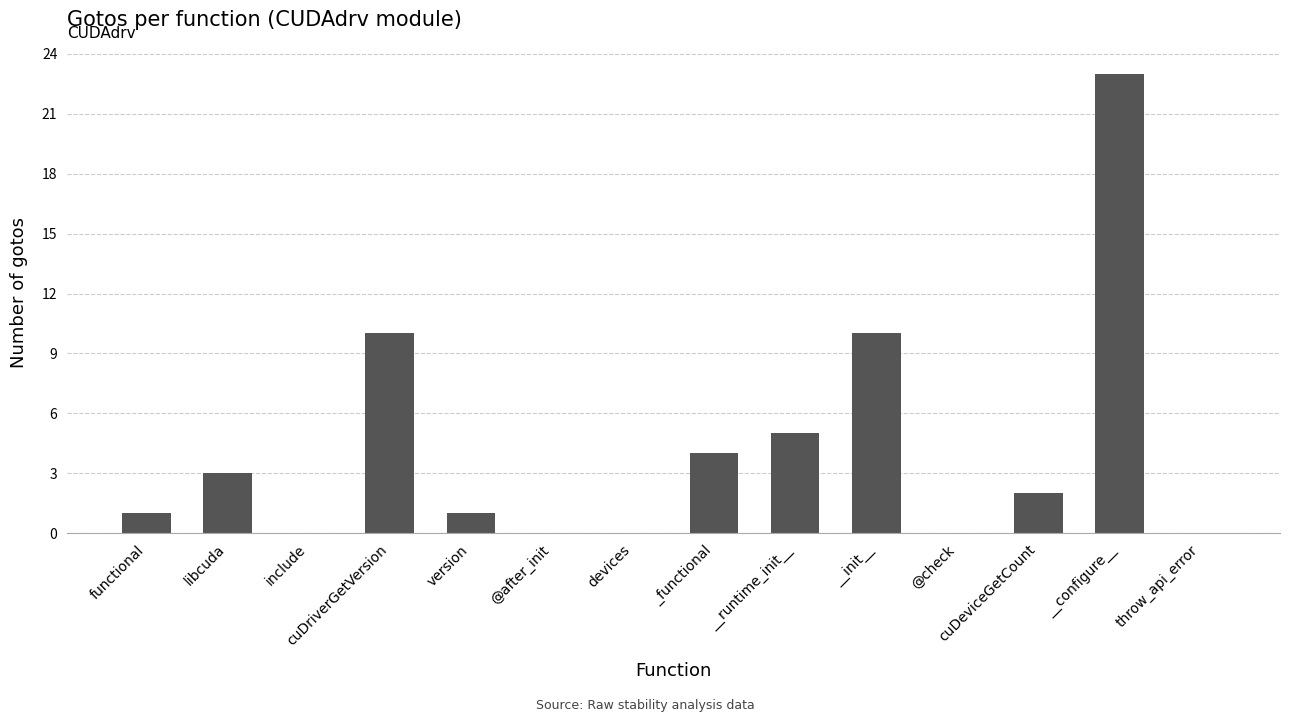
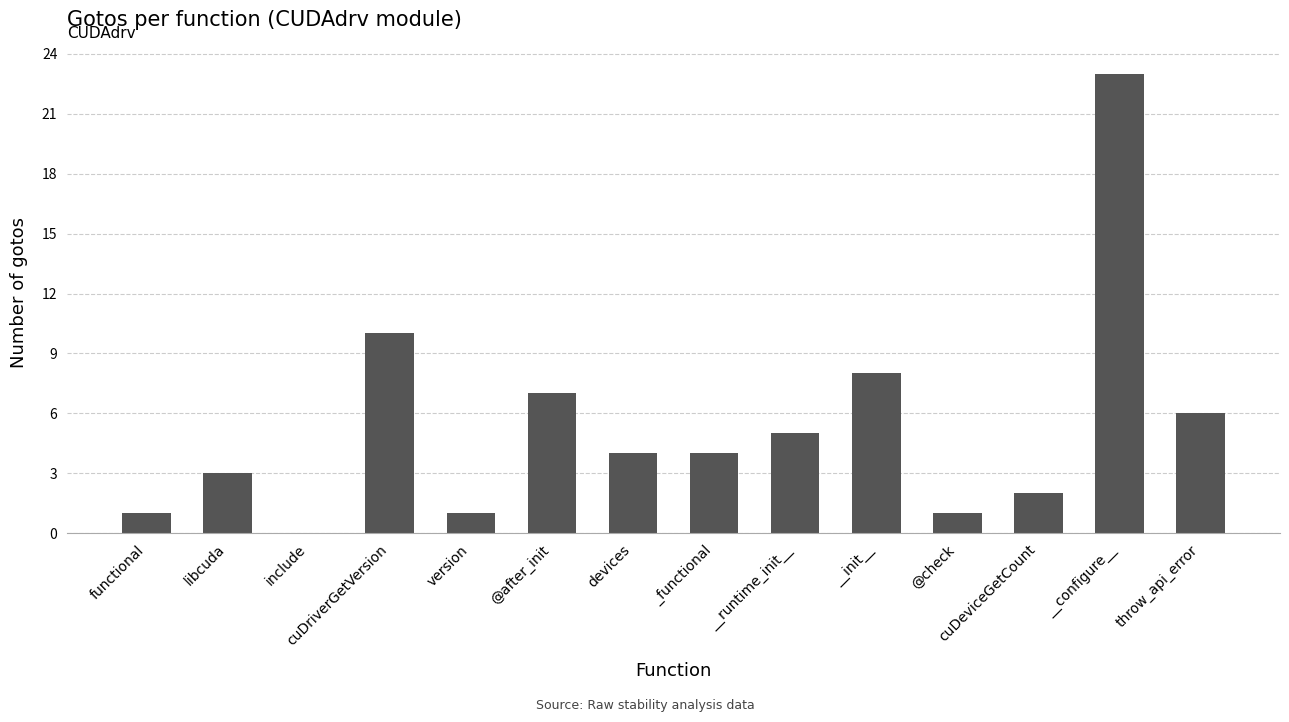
@after_init: 0 -> 7
devices: 0 -> 4
__init__: 10 -> 8
@check: 0 -> 1
throw_api_error: 0 -> 6
